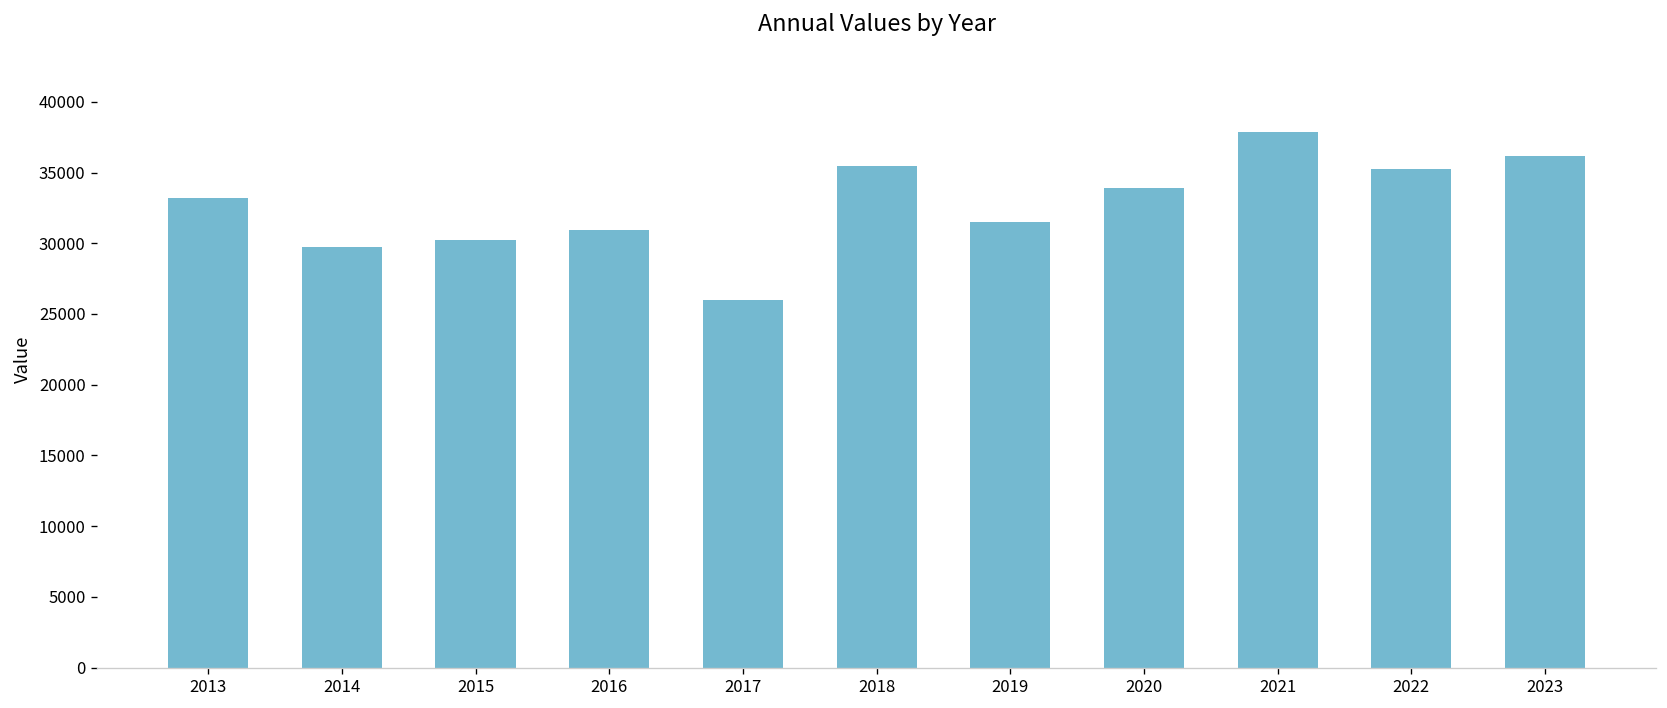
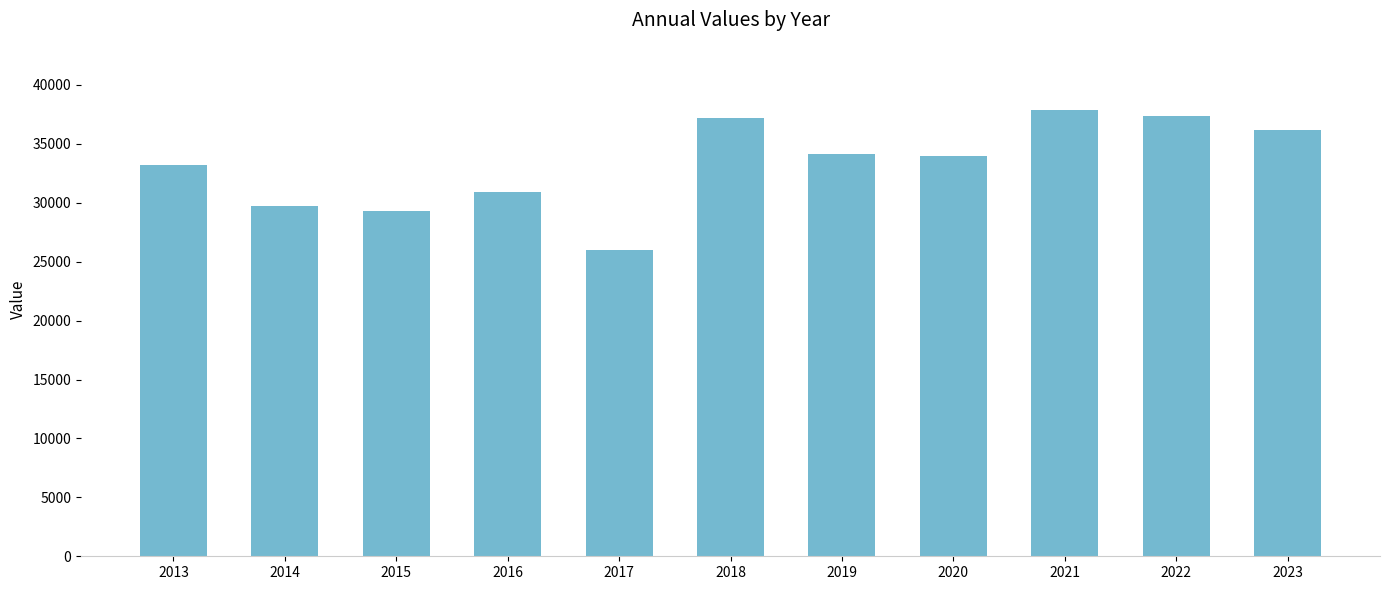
2015: 30200 -> 29300
2018: 35500 -> 37200
2019: 31500 -> 34100
2022: 35200 -> 37300
